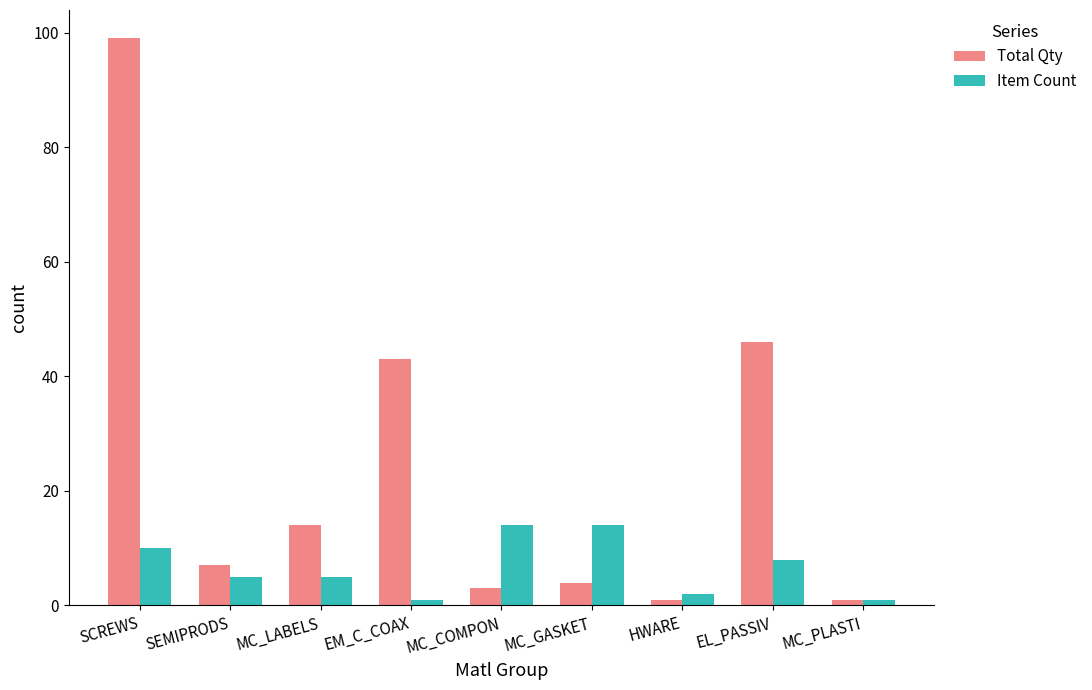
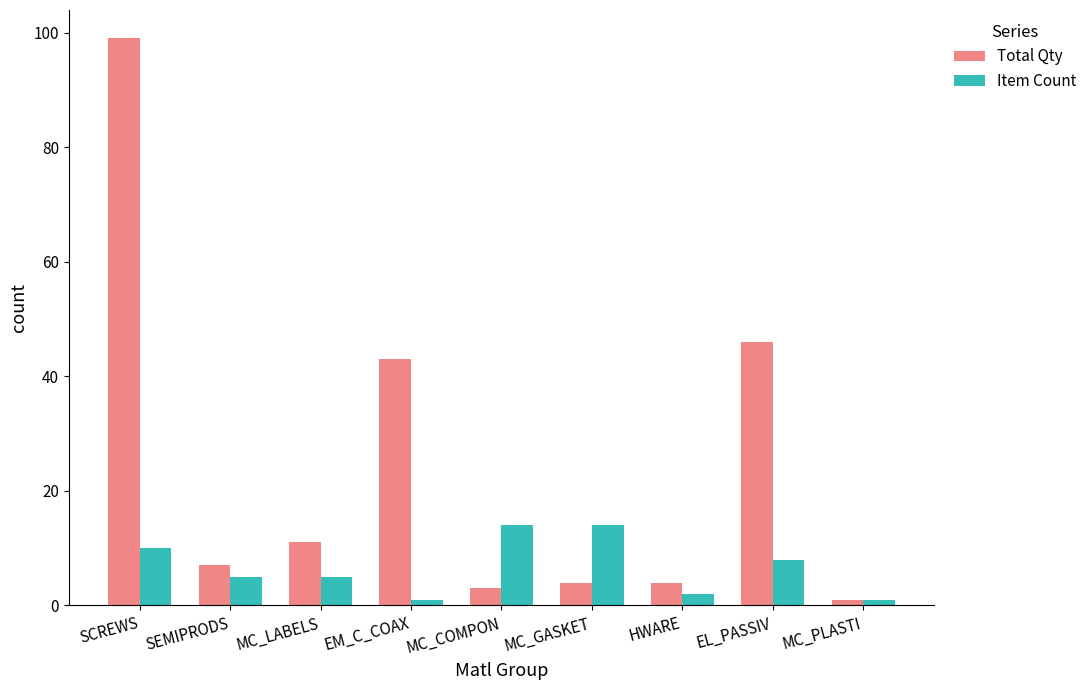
Total Qty, MC_LABELS: 14 -> 11
Total Qty, HWARE: 1 -> 4
